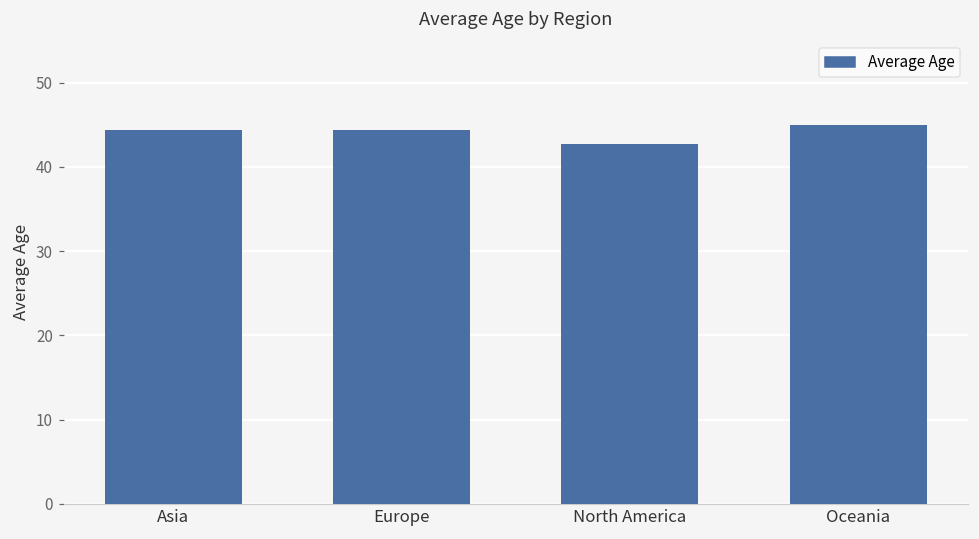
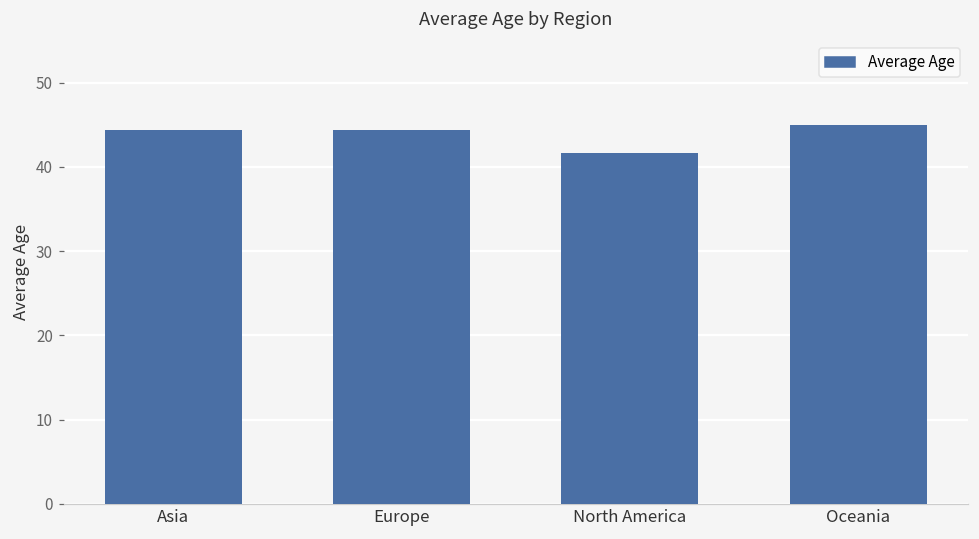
North America: 43 -> 42
